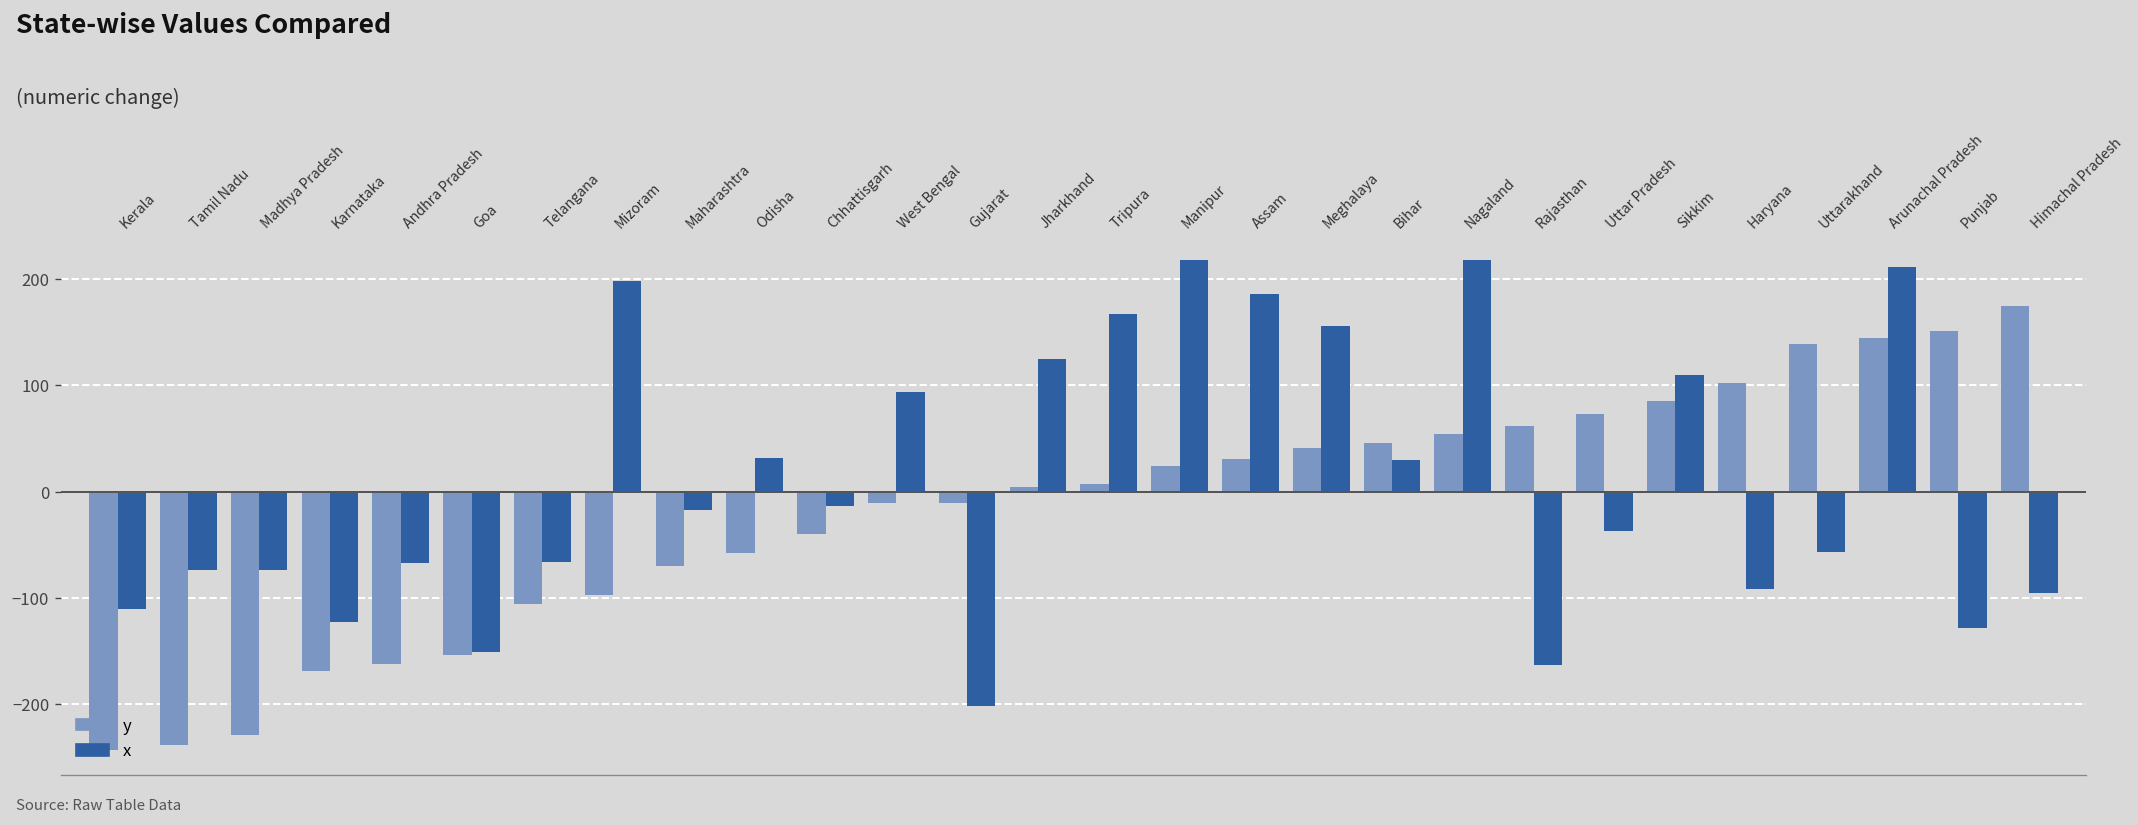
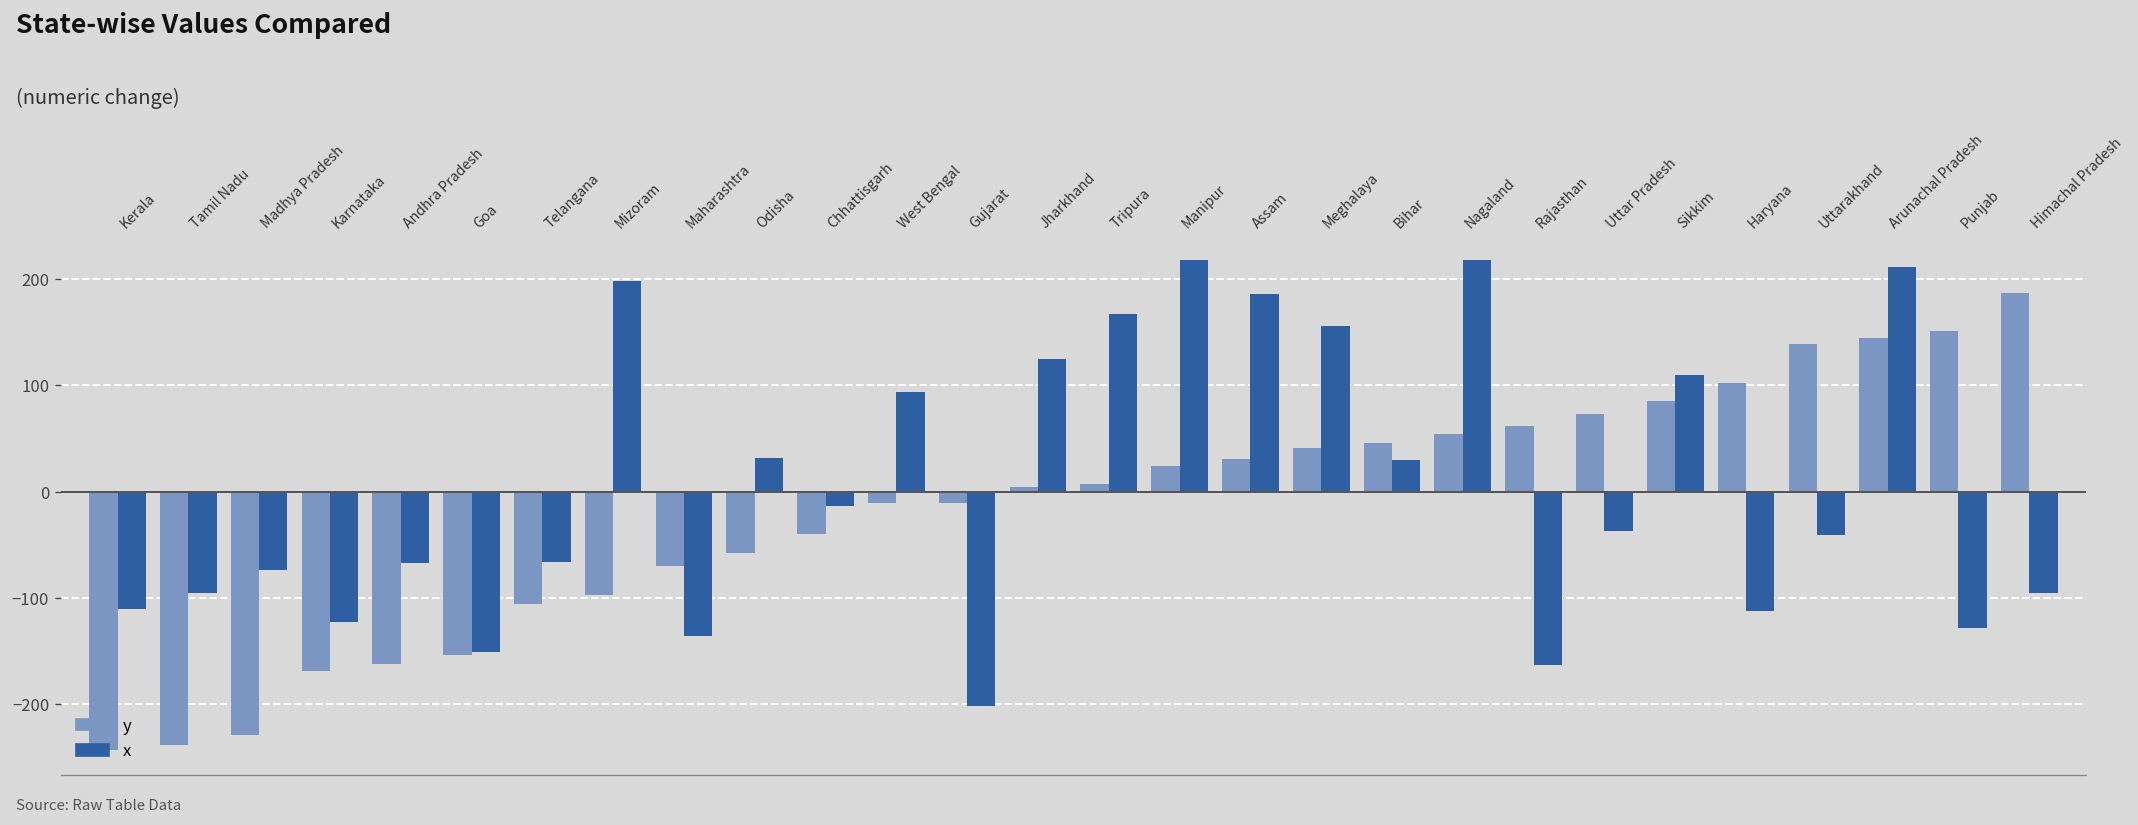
x, Tamil Nadu: -70 -> -90
x, Maharashtra: -20 -> -140
x, Haryana: -90 -> -110
x, Uttarakhand: -60 -> -40
y, Himachal Pradesh: 170 -> 190
